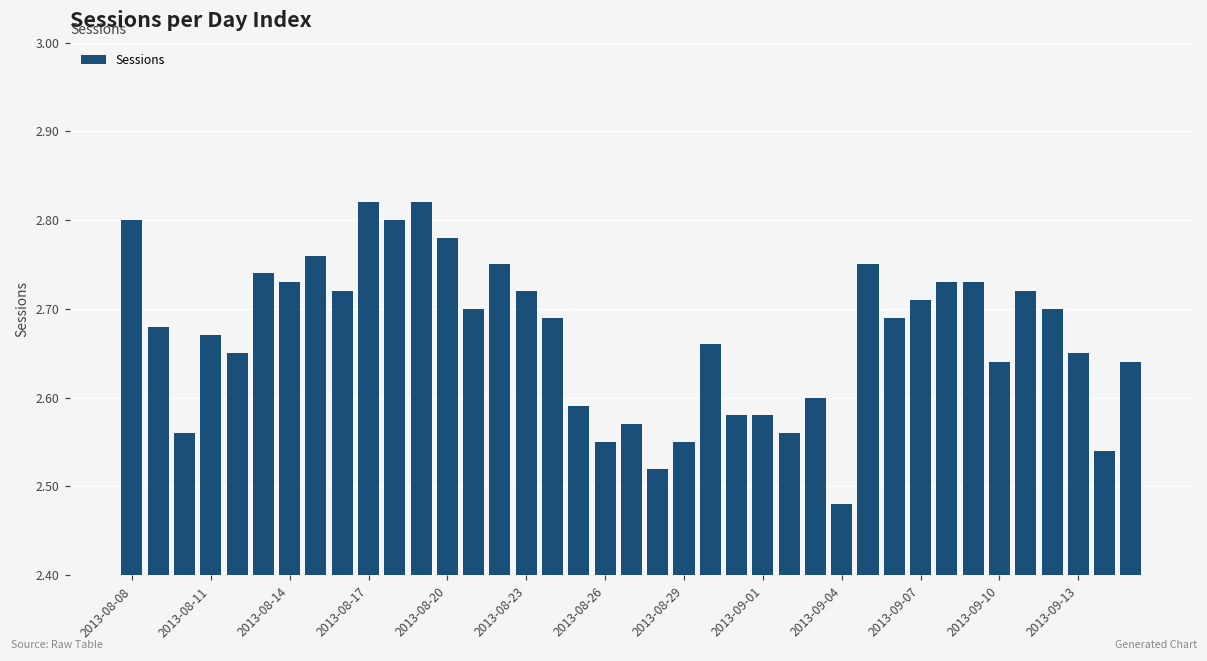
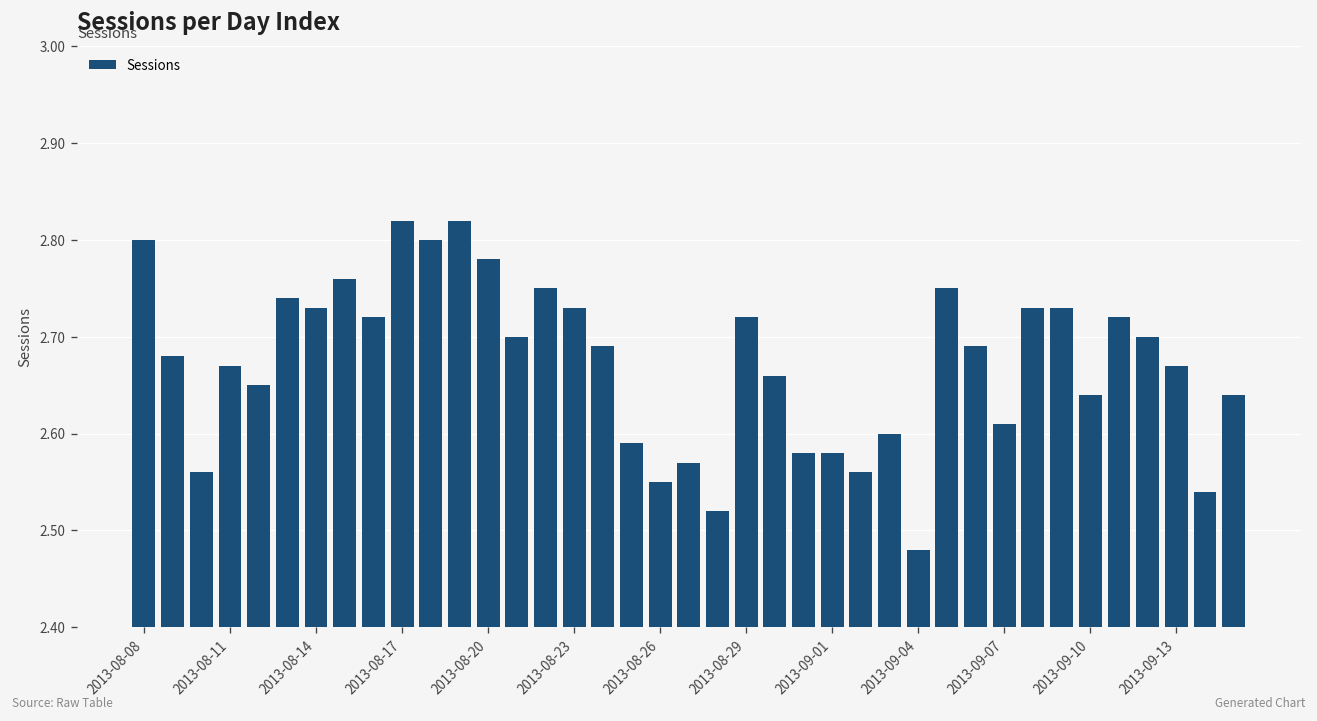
2013-08-23: 2.72 -> 2.73
2013-08-29: 2.55 -> 2.72
2013-09-07: 2.71 -> 2.61
2013-09-13: 2.65 -> 2.67
